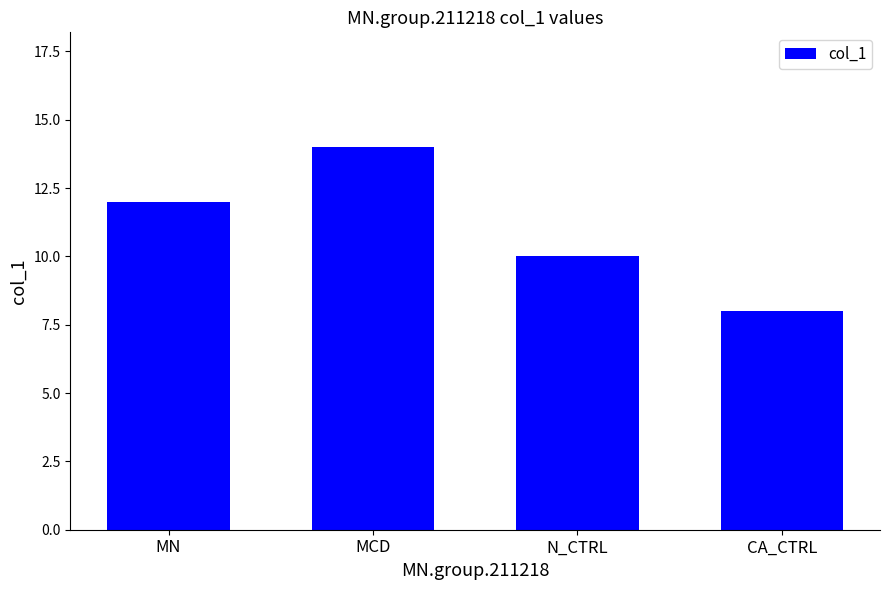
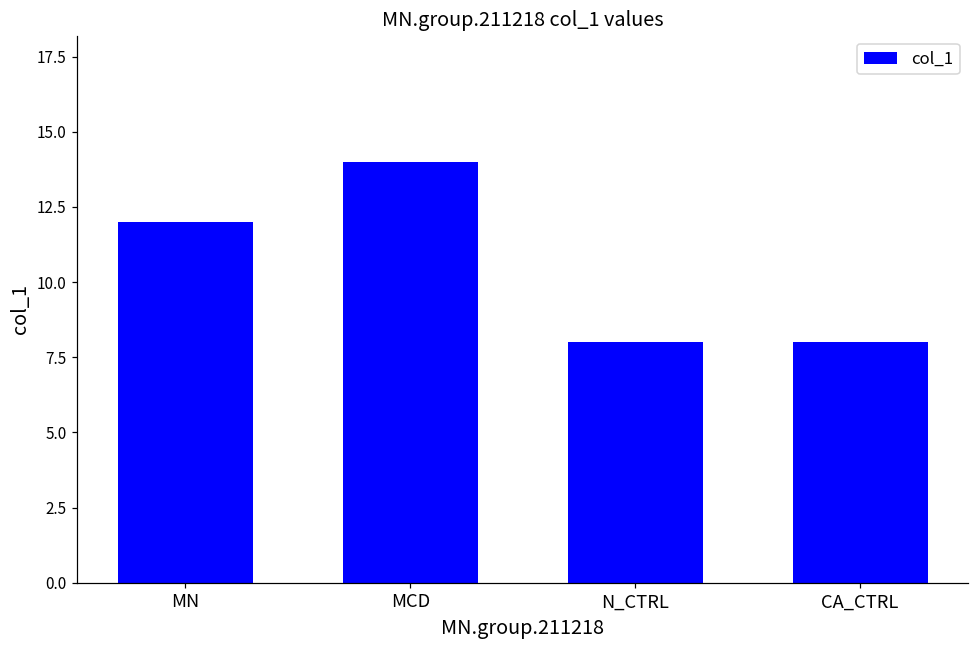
N_CTRL: 10 -> 8
